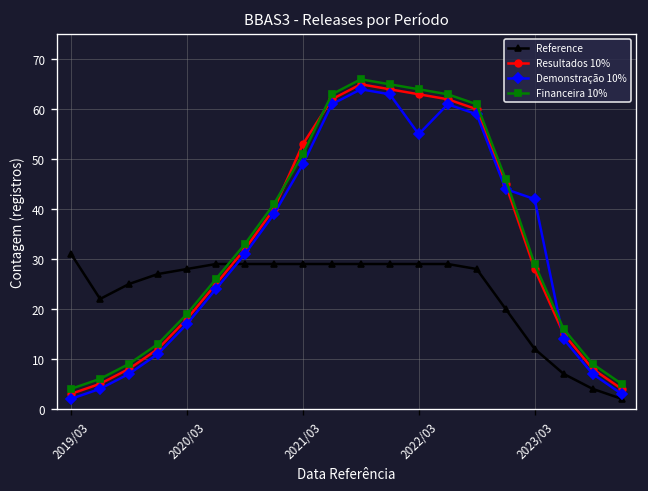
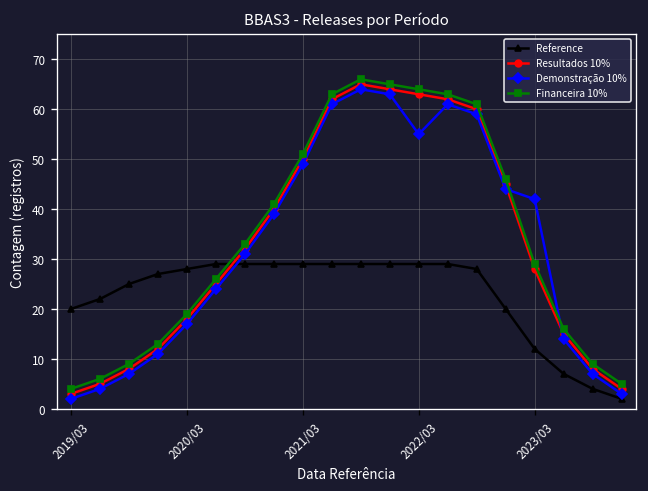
Reference, 2019/03: 31 -> 20
Resultados 10%, 2021/03: 53 -> 50
